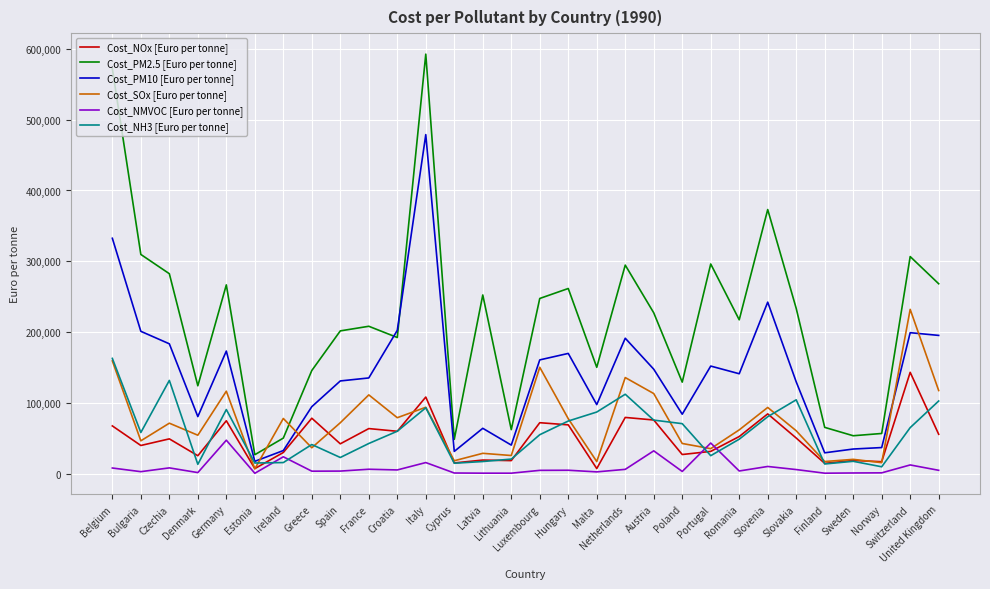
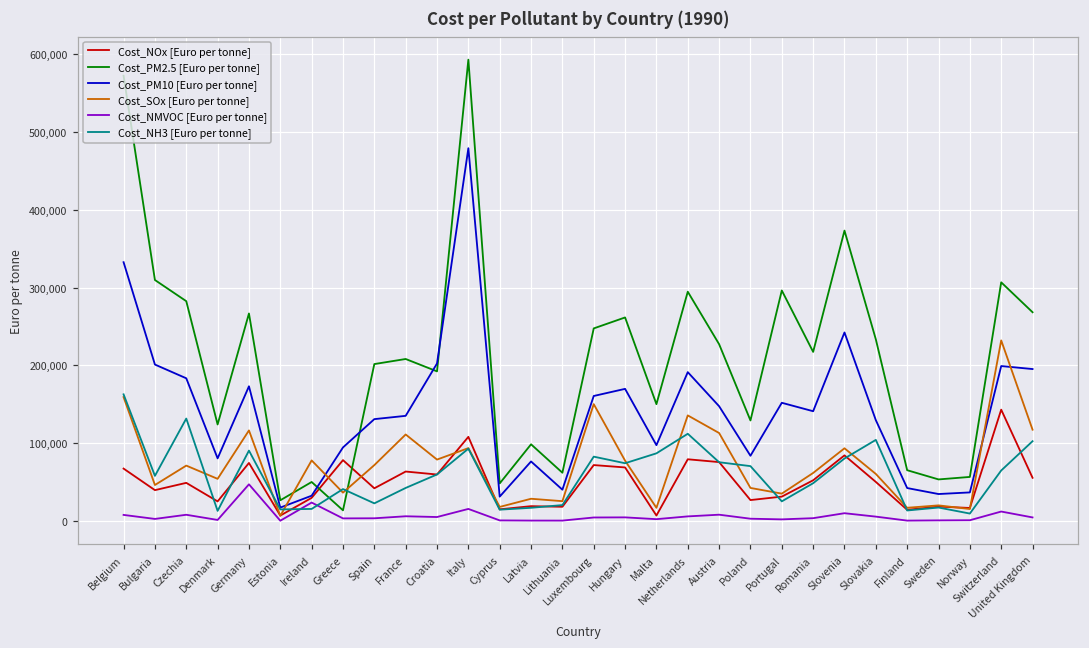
Cost_PM2.5 [Euro per tonne], Greece: 150,000 -> 10,000
Cost_PM2.5 [Euro per tonne], Latvia: 250,000 -> 100,000
Cost_PM10 [Euro per tonne], Latvia: 60,000 -> 80,000
Cost_NH3 [Euro per tonne], Luxembourg: 60,000 -> 80,000
Cost_NMVOC [Euro per tonne], Austria: 30,000 -> 10,000
Cost_NMVOC [Euro per tonne], Portugal: 40,000 -> 0
Cost_PM10 [Euro per tonne], Finland: 30,000 -> 40,000
